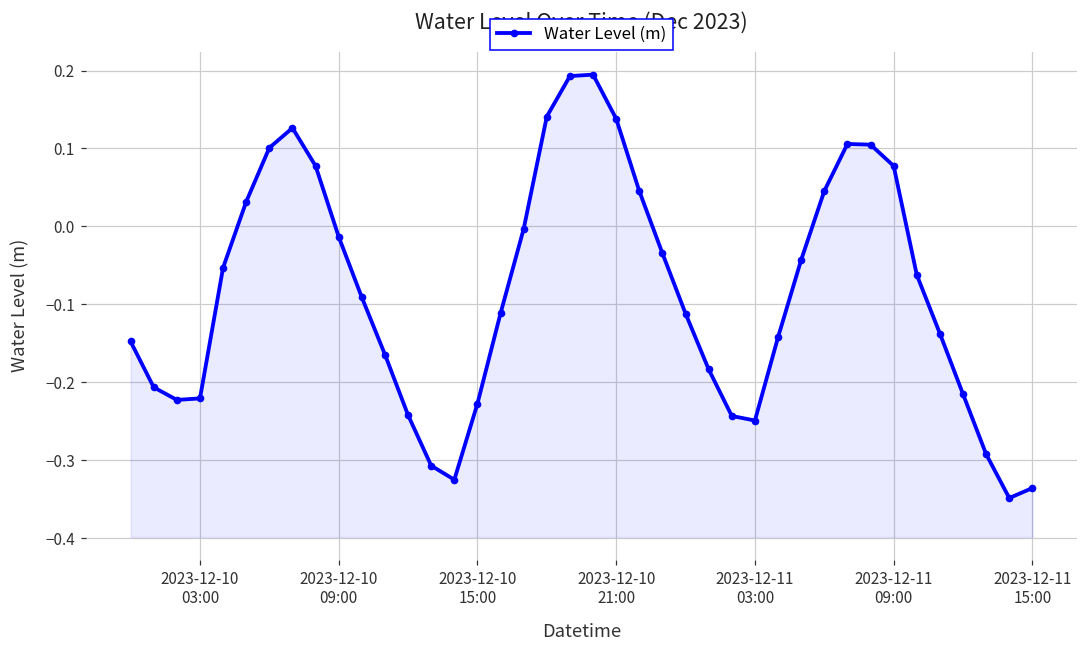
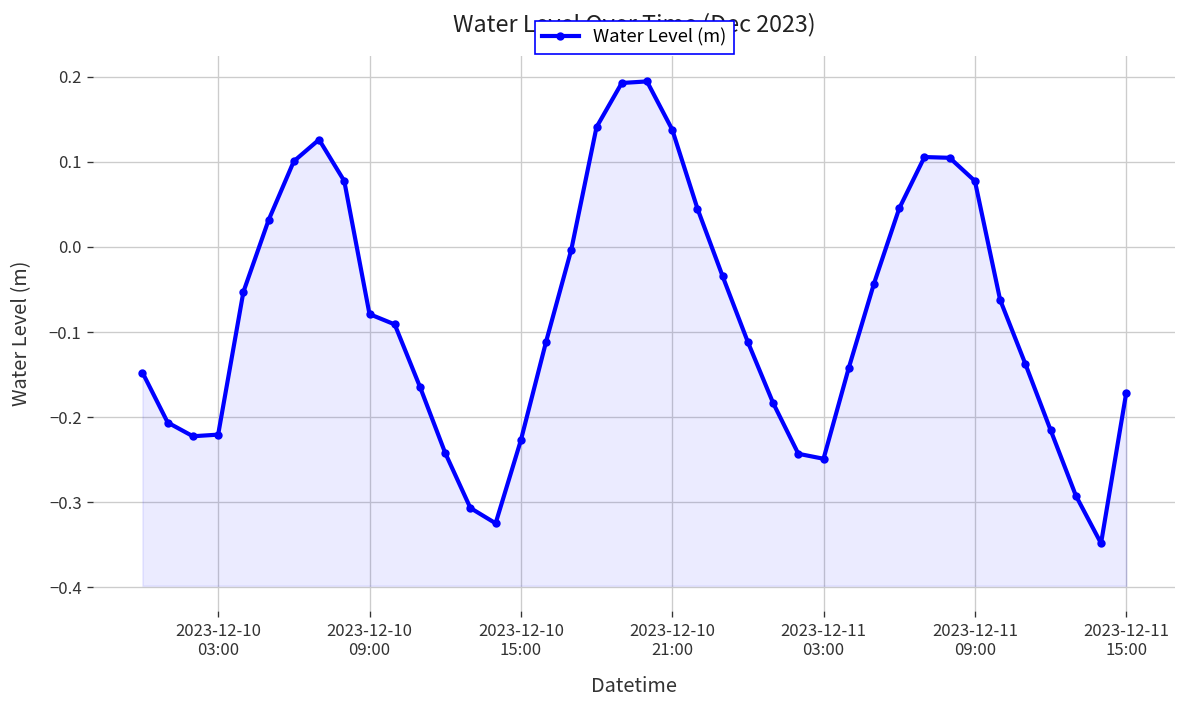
2023-12-10 09:00: -0.01 -> -0.08
2023-12-11 15:00: -0.34 -> -0.17
